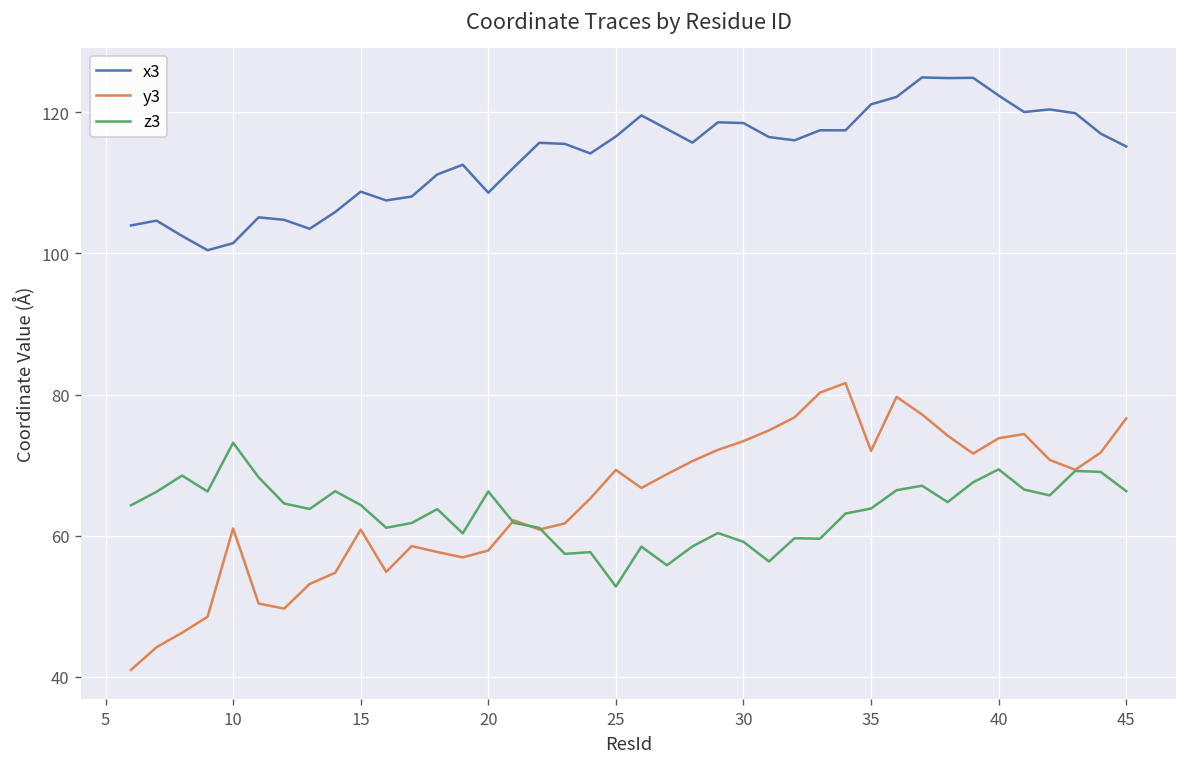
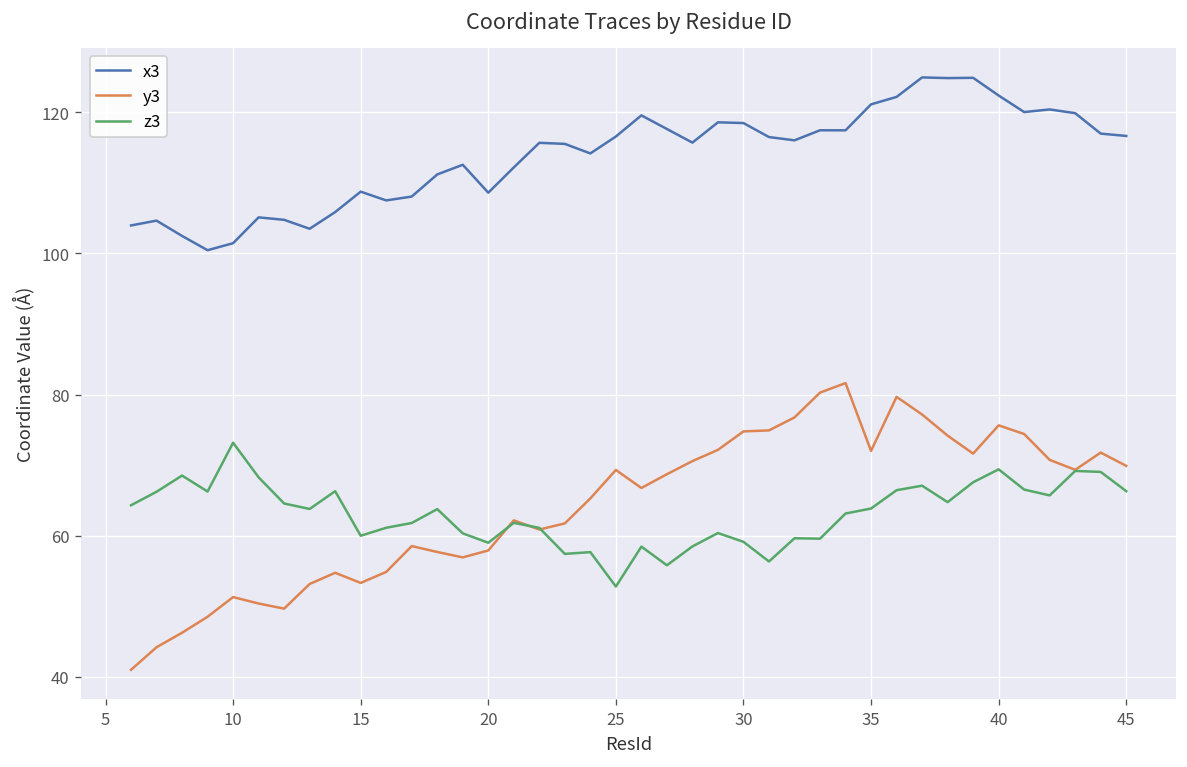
y3, 10: 61 -> 51
y3, 15: 61 -> 53
z3, 15: 64 -> 60
z3, 20: 66 -> 59
y3, 30: 73 -> 75
y3, 40: 74 -> 76
x3, 45: 115 -> 117
y3, 45: 77 -> 70
